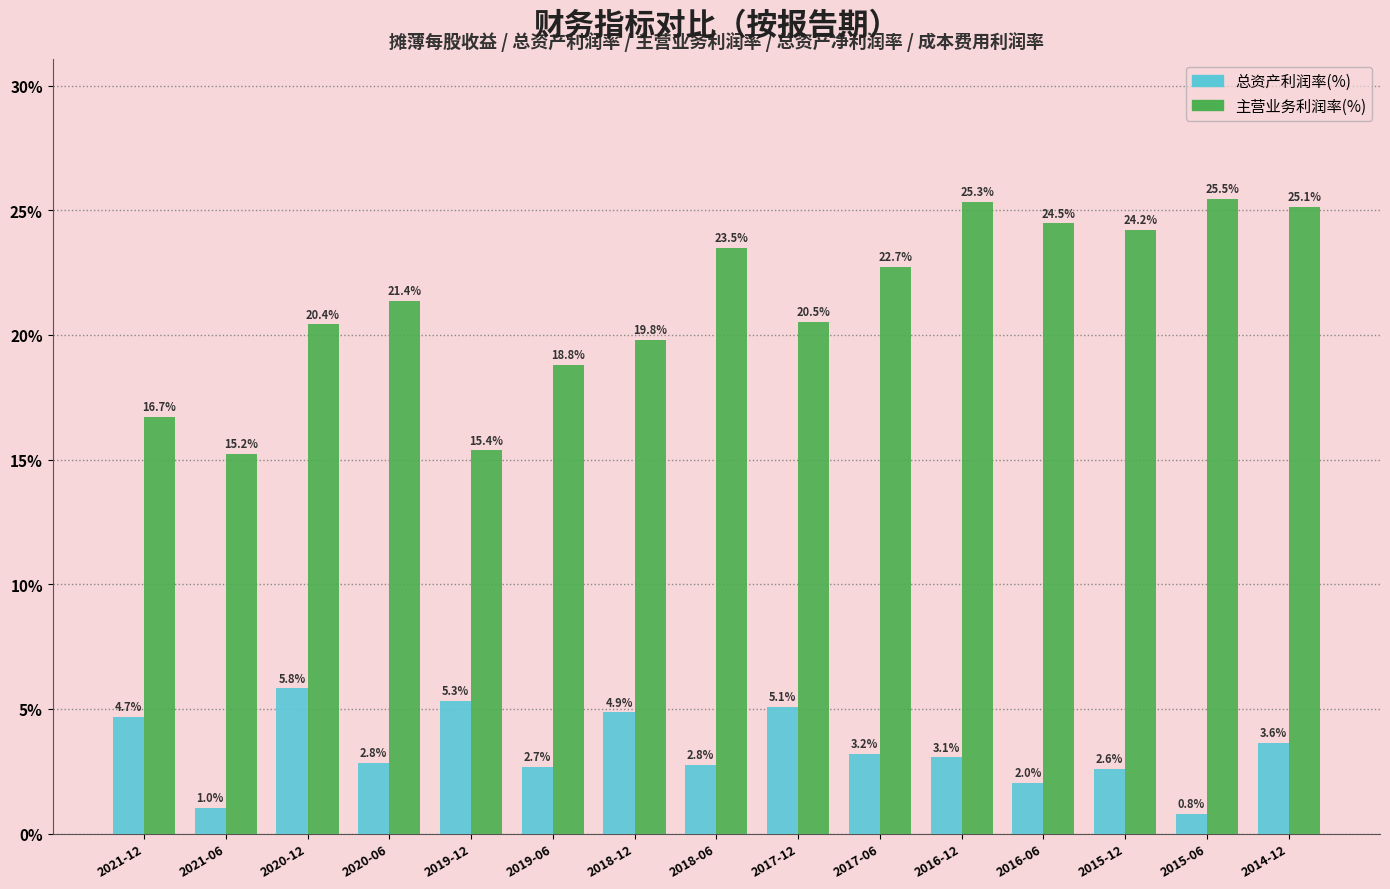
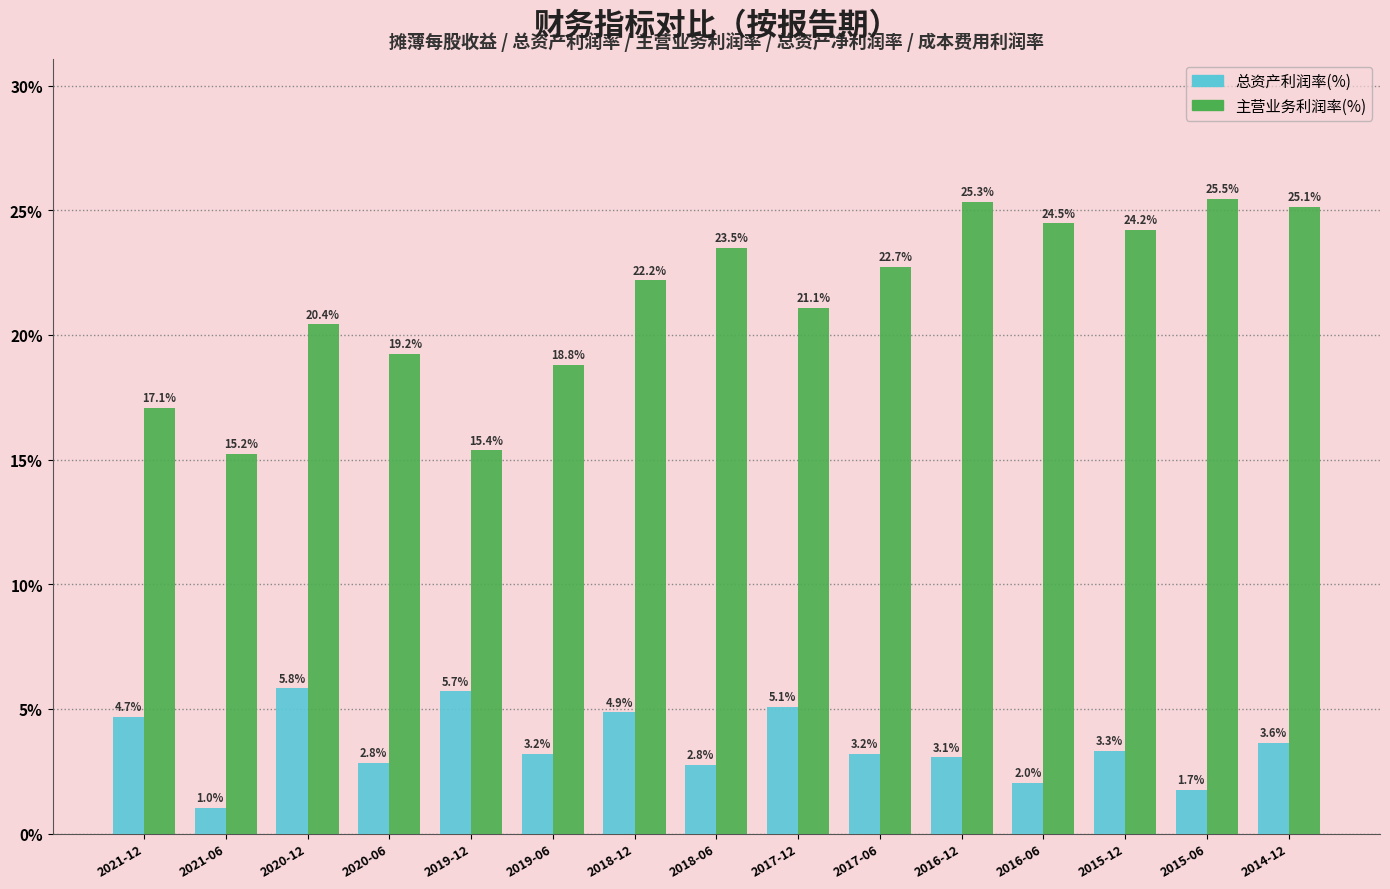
主营业务利润率(%), 2021-12: 16.7% -> 17.1%
主营业务利润率(%), 2020-06: 21.4% -> 19.2%
总资产利润率(%), 2019-12: 5.3% -> 5.7%
总资产利润率(%), 2019-06: 2.7% -> 3.2%
主营业务利润率(%), 2018-12: 19.8% -> 22.2%
主营业务利润率(%), 2017-12: 20.5% -> 21.1%
总资产利润率(%), 2015-12: 2.6% -> 3.3%
总资产利润率(%), 2015-06: 0.8% -> 1.7%
